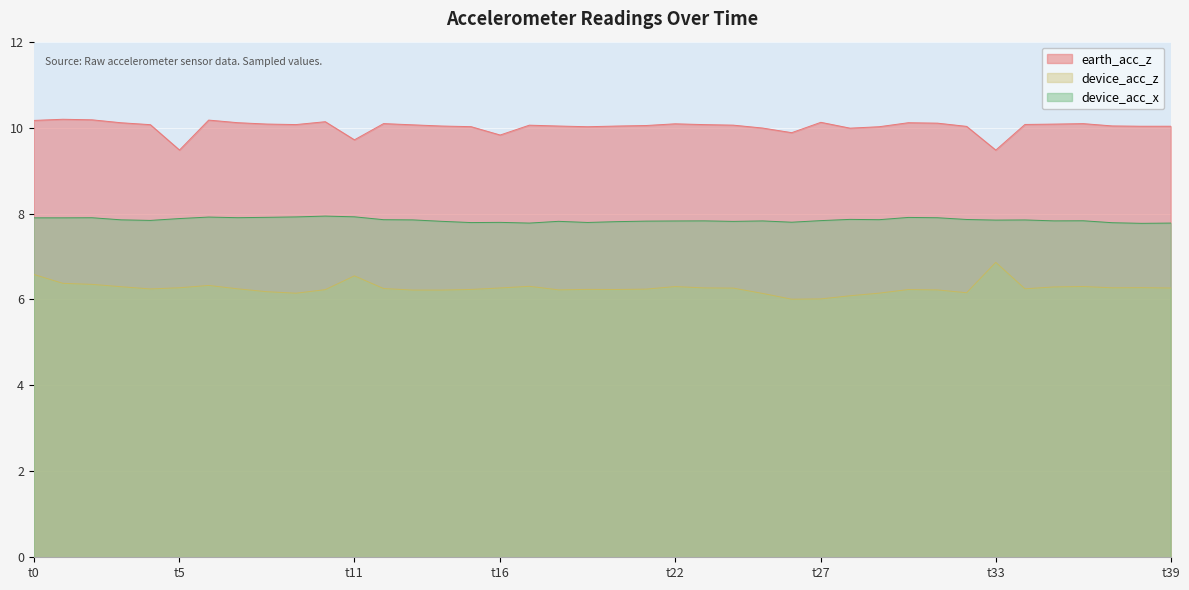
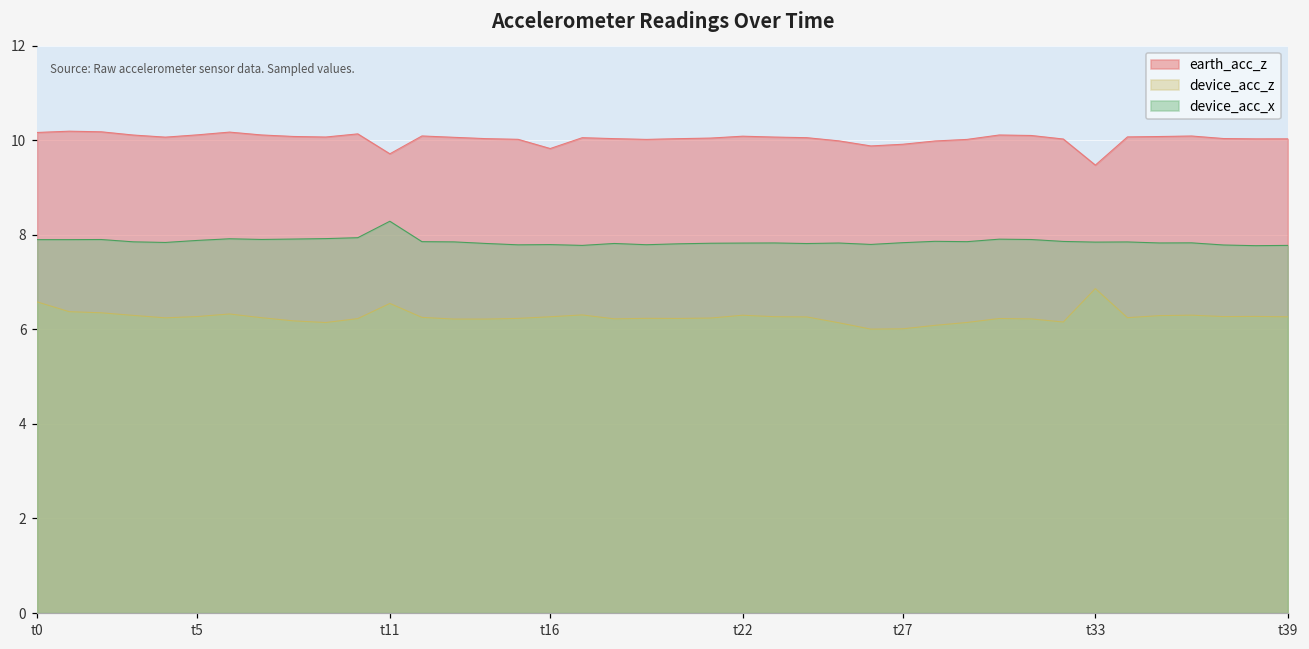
earth_acc_z, t5: 9.5 -> 10.1
device_acc_x, t11: 7.9 -> 8.3
earth_acc_z, t27: 10.1 -> 9.9
